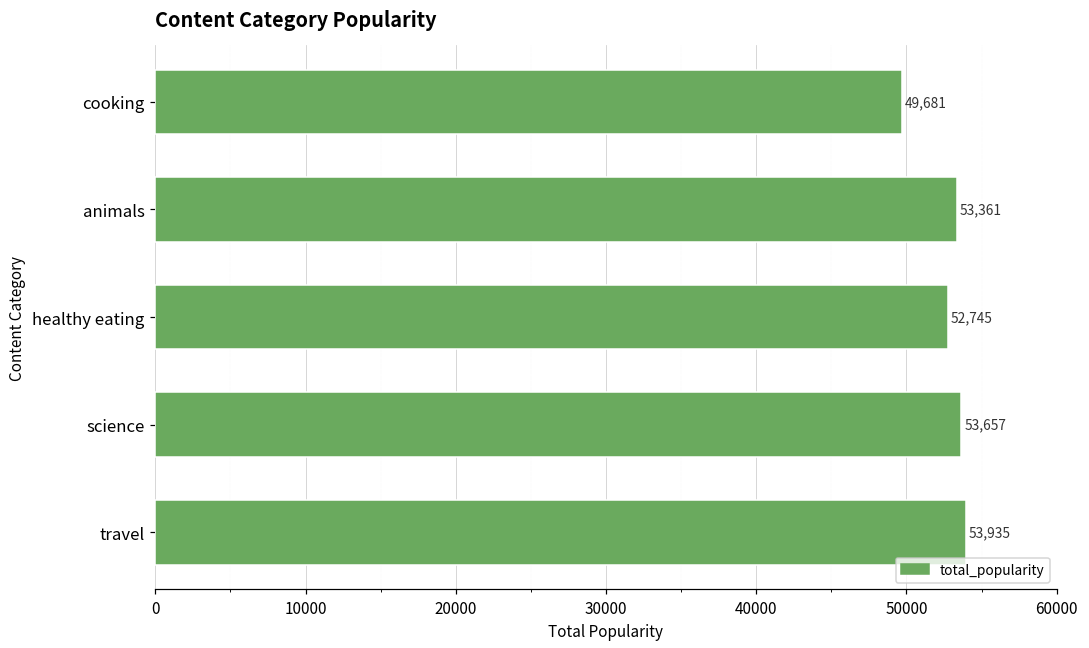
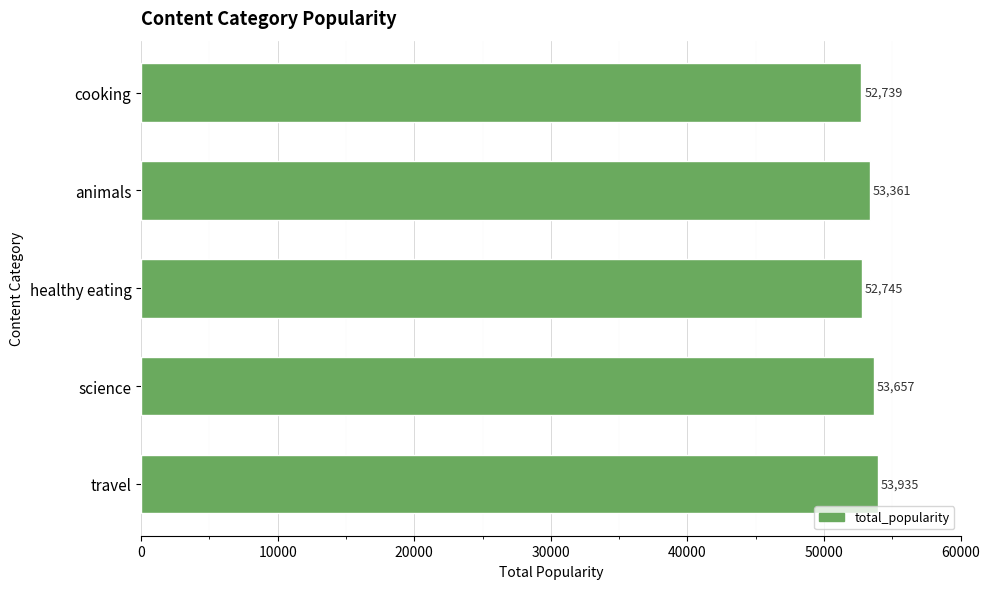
cooking: 49,681 -> 52,739
